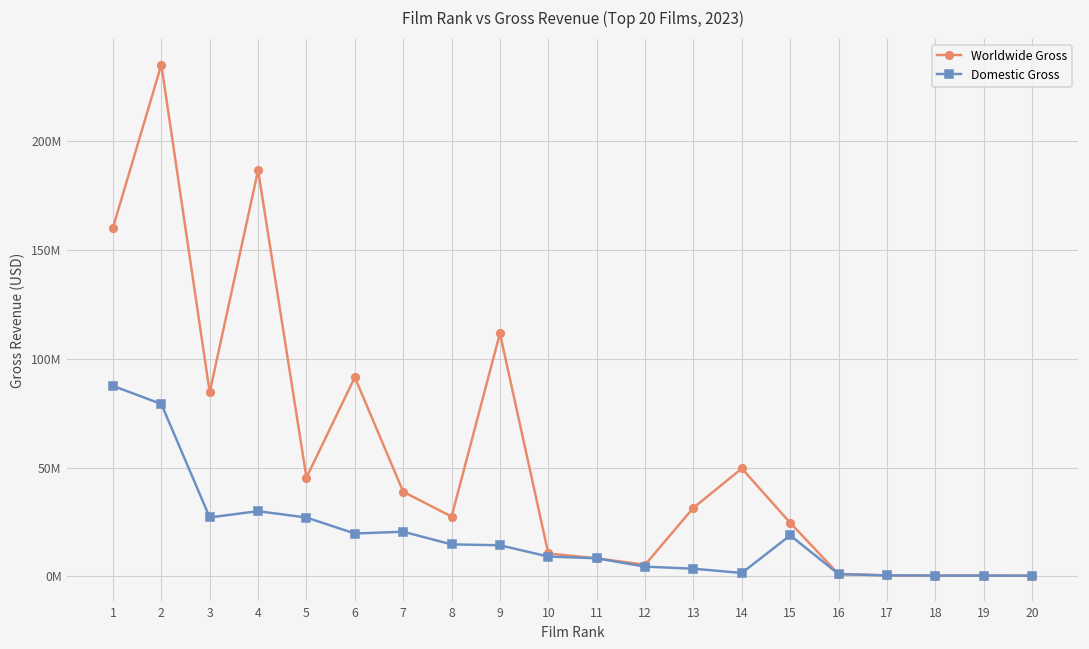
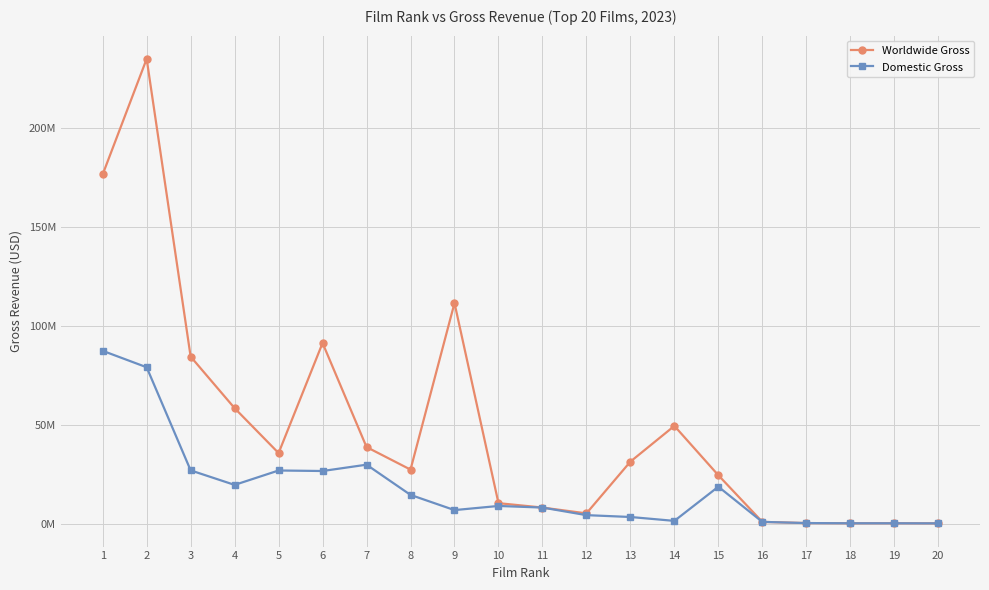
Worldwide Gross, 1: 160000000 -> 177000000
Worldwide Gross, 4: 187000000 -> 59000000
Domestic Gross, 4: 30000000 -> 20000000
Worldwide Gross, 5: 45000000 -> 36000000
Domestic Gross, 6: 20000000 -> 27000000
Domestic Gross, 7: 21000000 -> 30000000
Domestic Gross, 9: 14000000 -> 7000000
